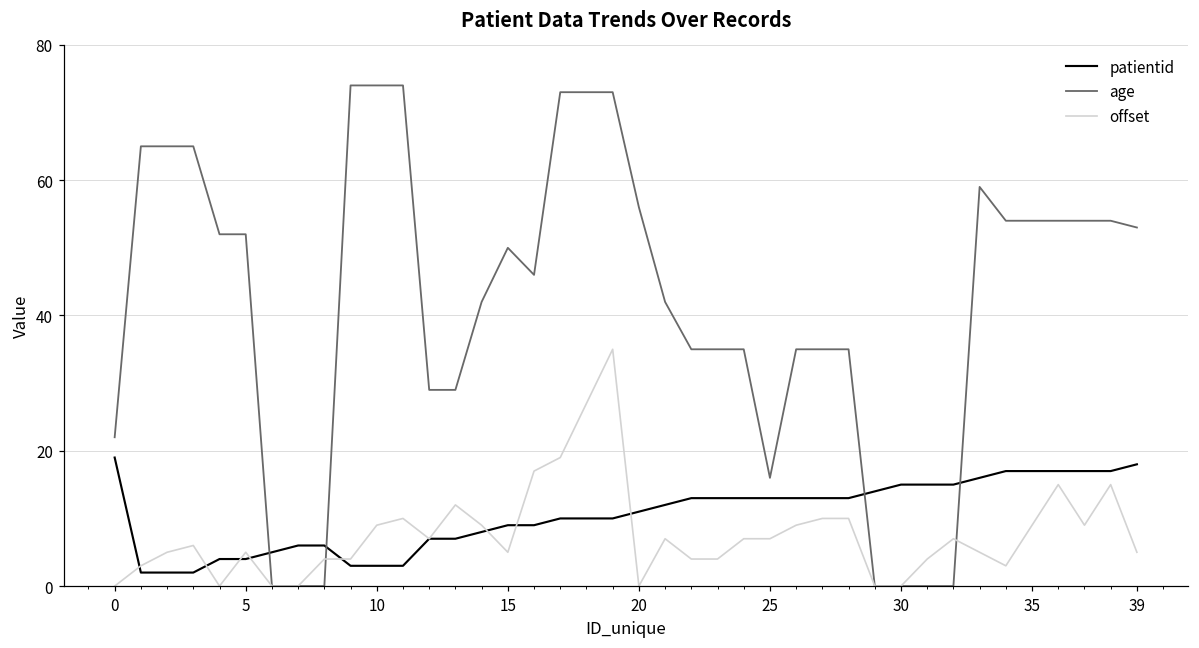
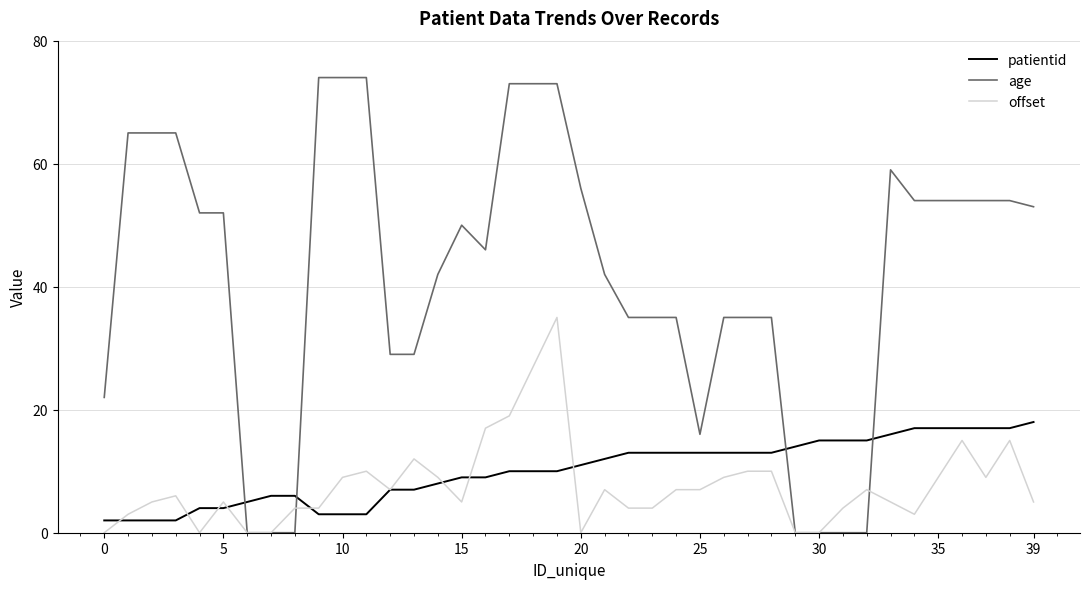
patientid, 0: 19 -> 2
